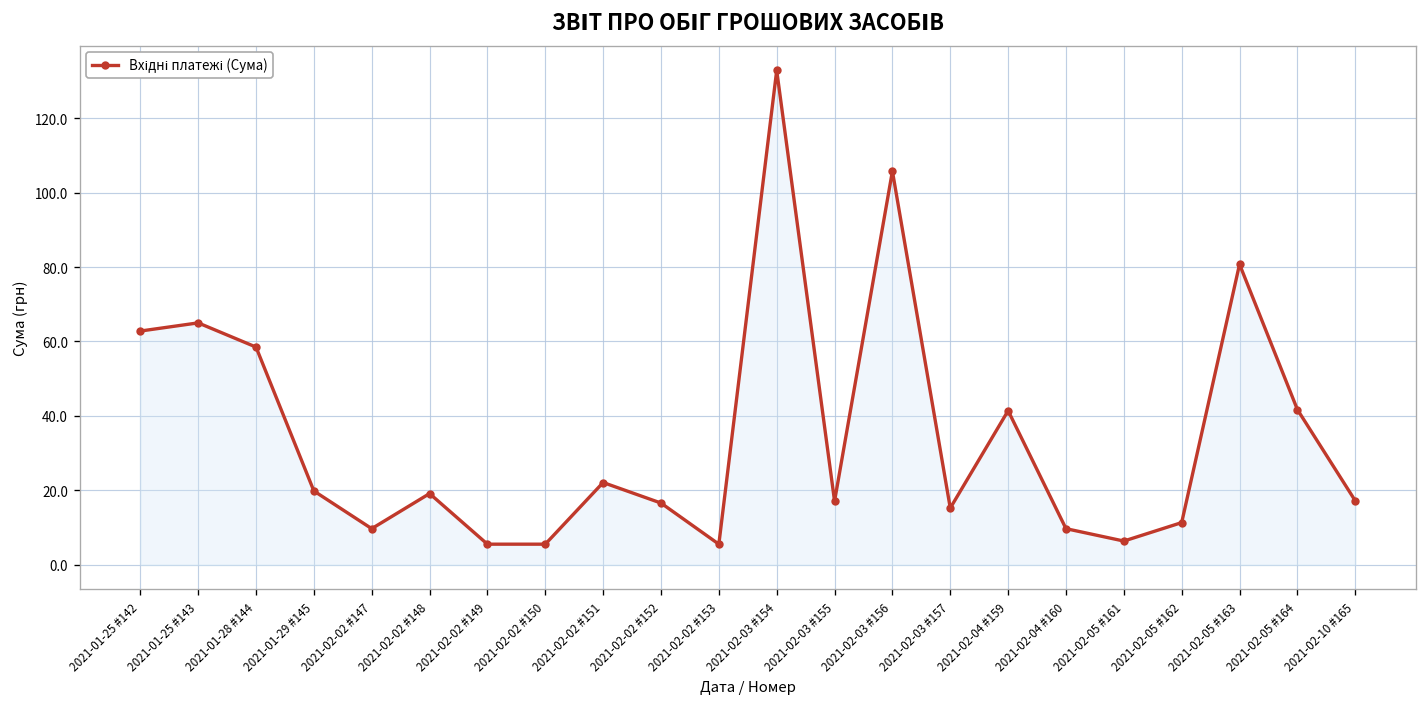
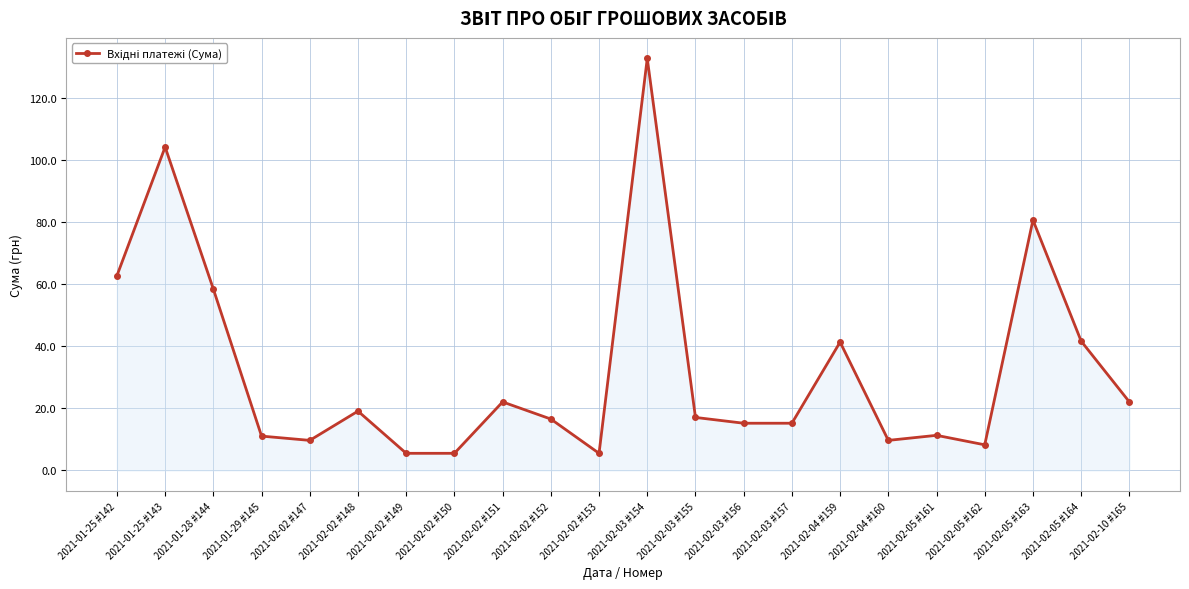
2021-01-25 #143: 65 -> 104
2021-01-29 #145: 20 -> 11
2021-02-03 #156: 106 -> 15
2021-02-05 #161: 6 -> 11
2021-02-05 #162: 11 -> 8
2021-02-10 #165: 17 -> 22
